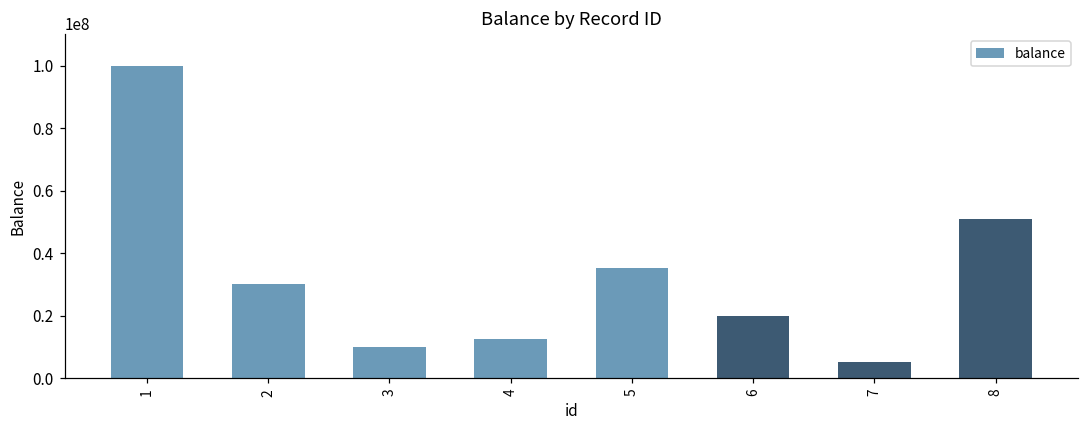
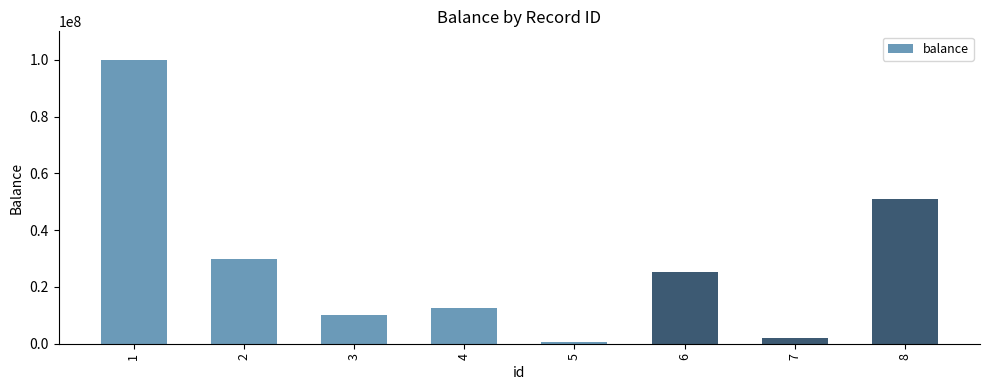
5: 35000000 -> 1000000
6: 20000000 -> 25000000
7: 5000000 -> 2000000
